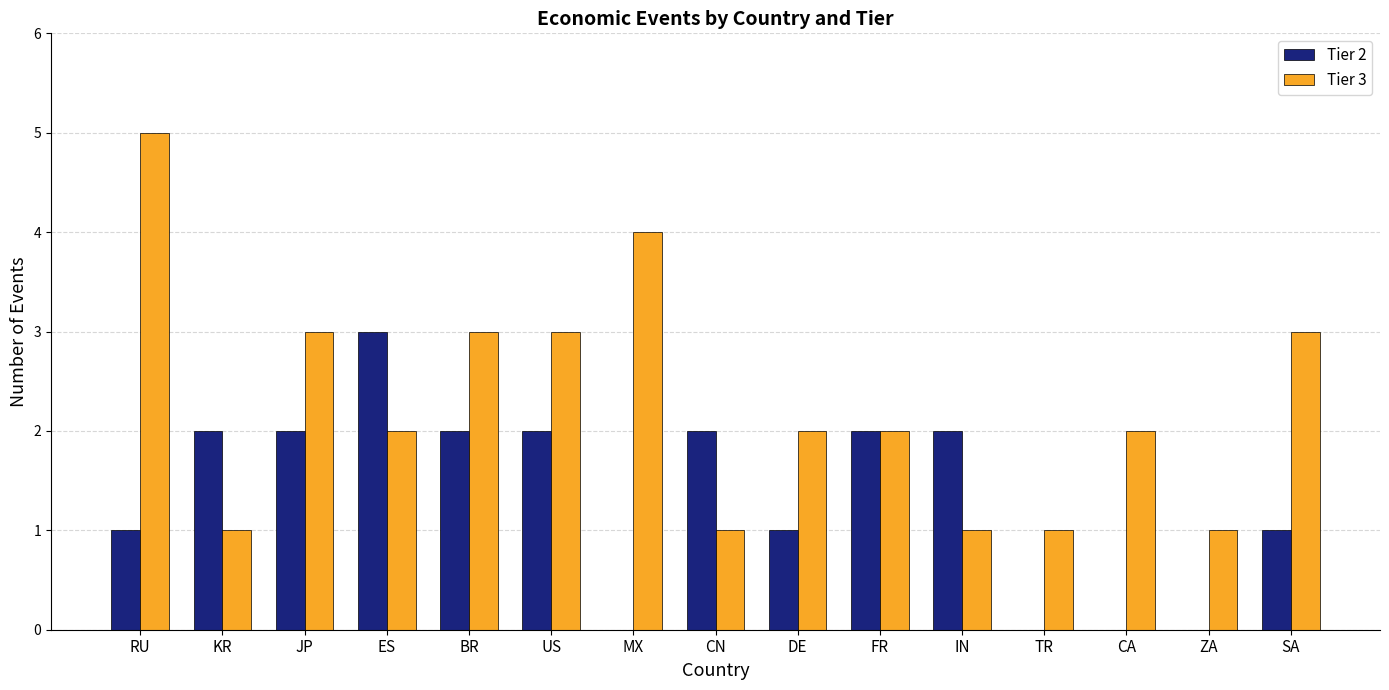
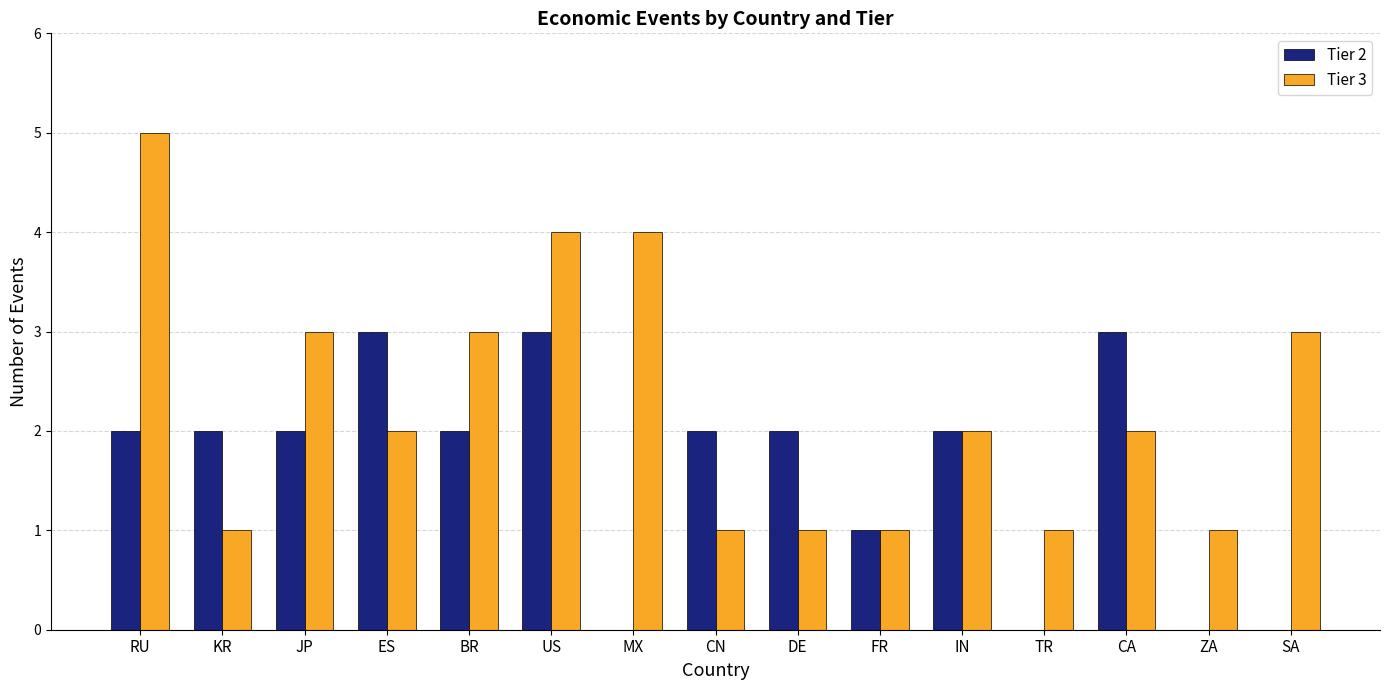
Tier 2, RU: 1 -> 2
Tier 2, US: 2 -> 3
Tier 3, US: 3 -> 4
Tier 2, DE: 1 -> 2
Tier 3, DE: 2 -> 1
Tier 2, FR: 2 -> 1
Tier 3, FR: 2 -> 1
Tier 3, IN: 1 -> 2
Tier 2, CA: 0 -> 3
Tier 2, SA: 1 -> 0
